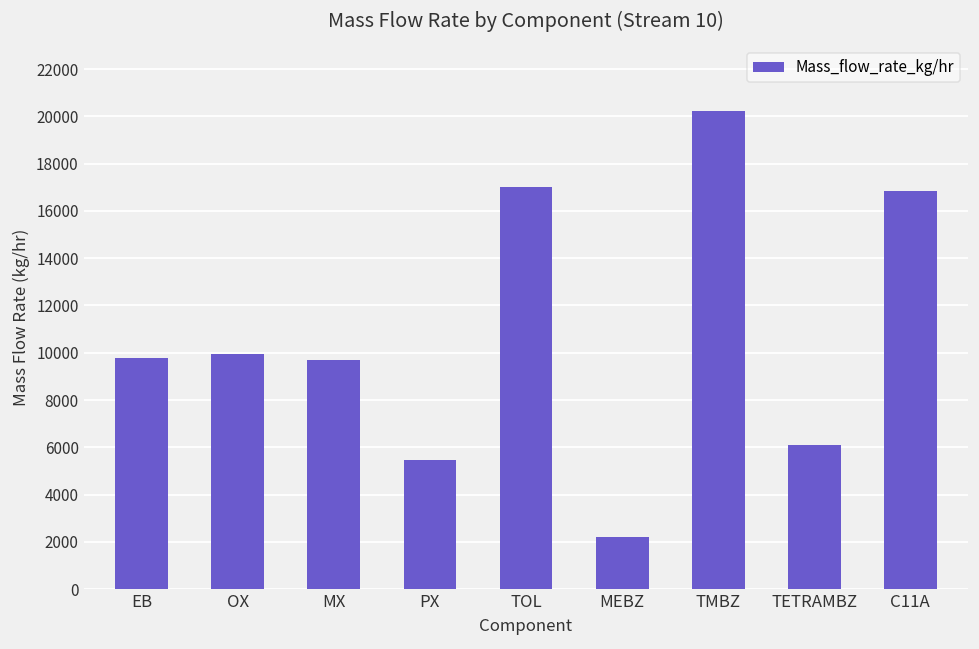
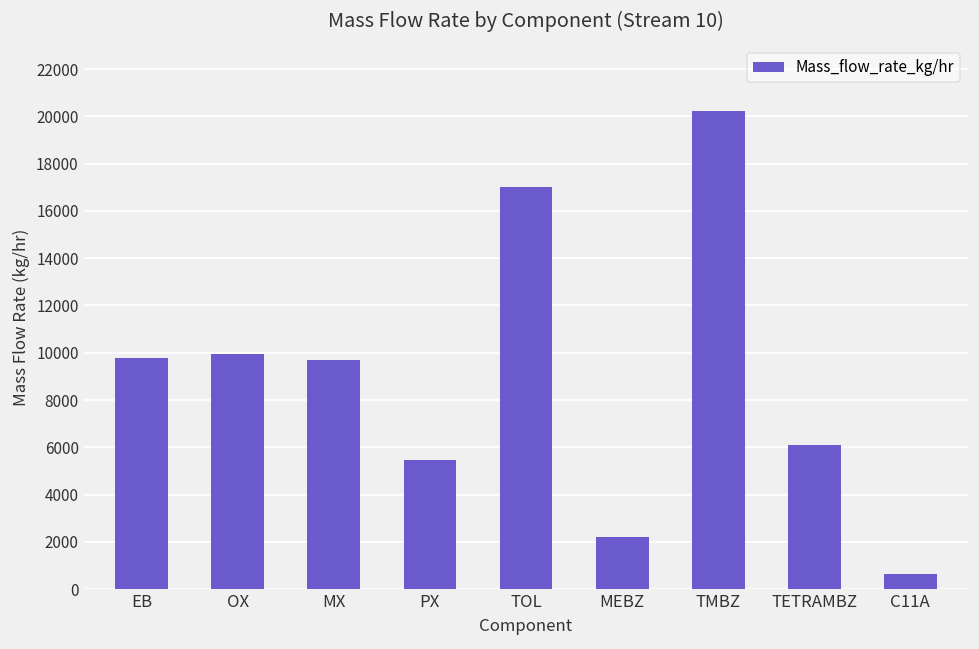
C11A: 16800 -> 600
